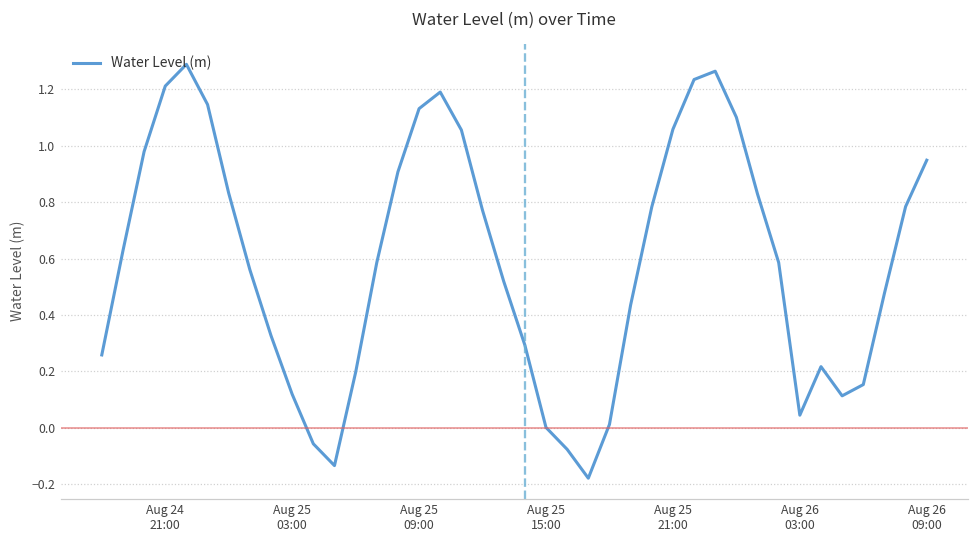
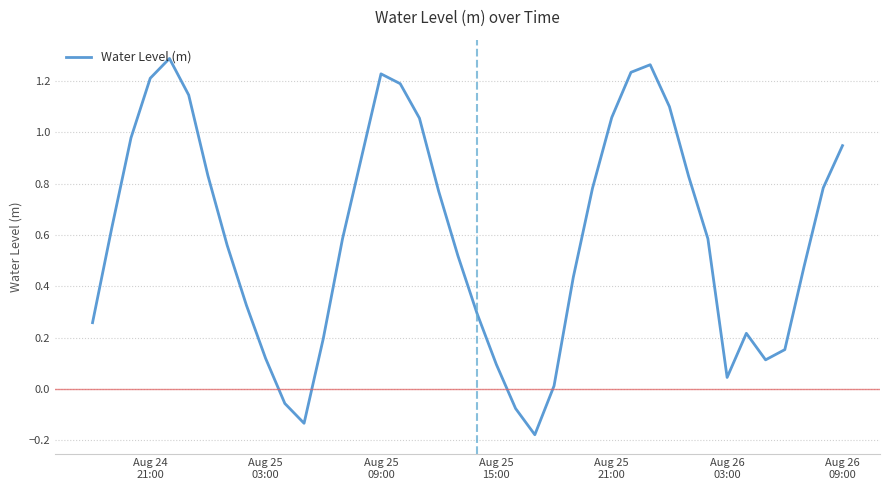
Aug 25 09:00: 1.13 -> 1.23
Aug 25 15:00: 0.00 -> 0.10
